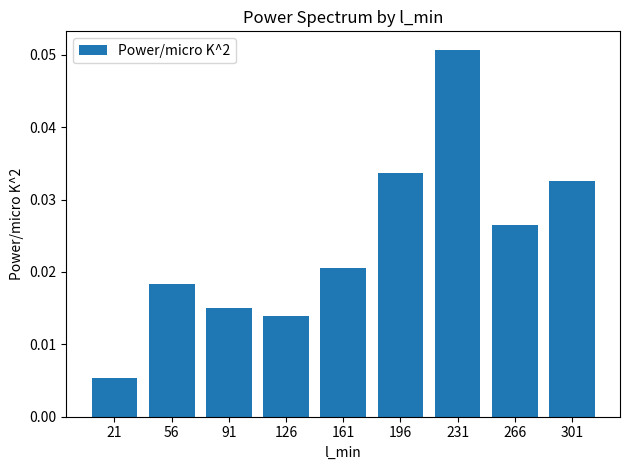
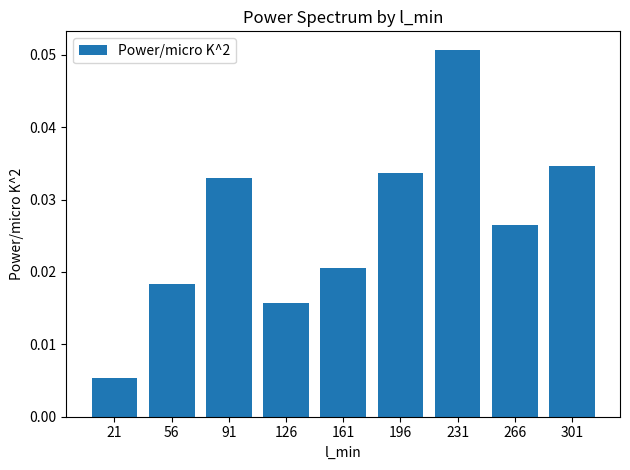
91: 0.015 -> 0.033
126: 0.014 -> 0.016
301: 0.033 -> 0.035
